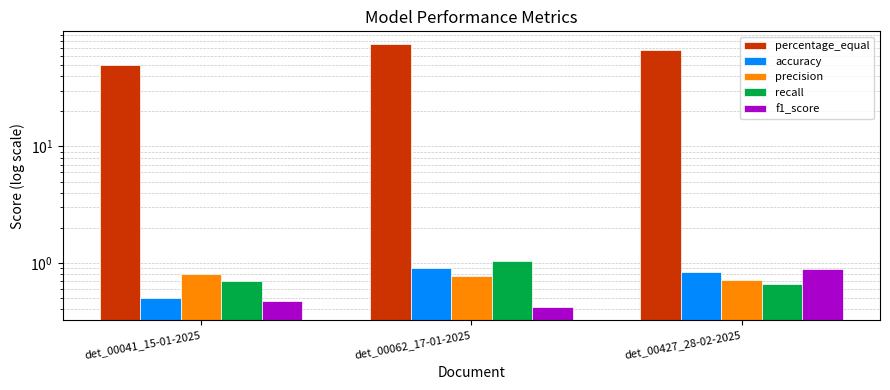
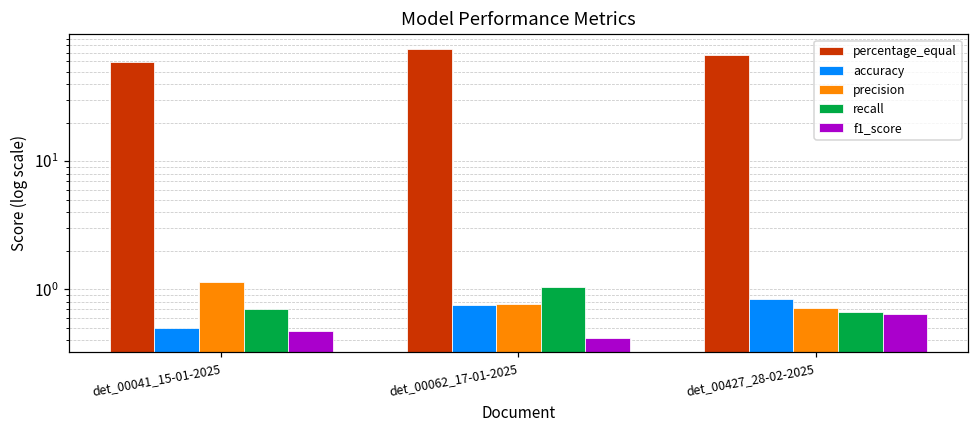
percentage_equal, det_00041_15-01-2025: 50 -> 60
precision, det_00041_15-01-2025: 0.8 -> 1.1
accuracy, det_00062_17-01-2025: 0.9 -> 0.8
f1_score, det_00427_28-02-2025: 0.9 -> 0.6
